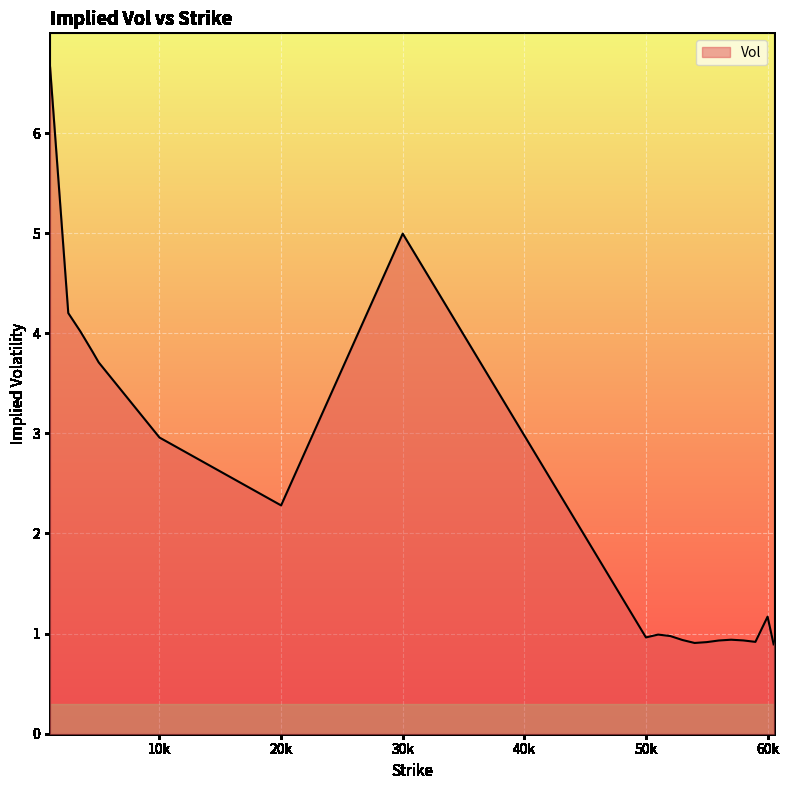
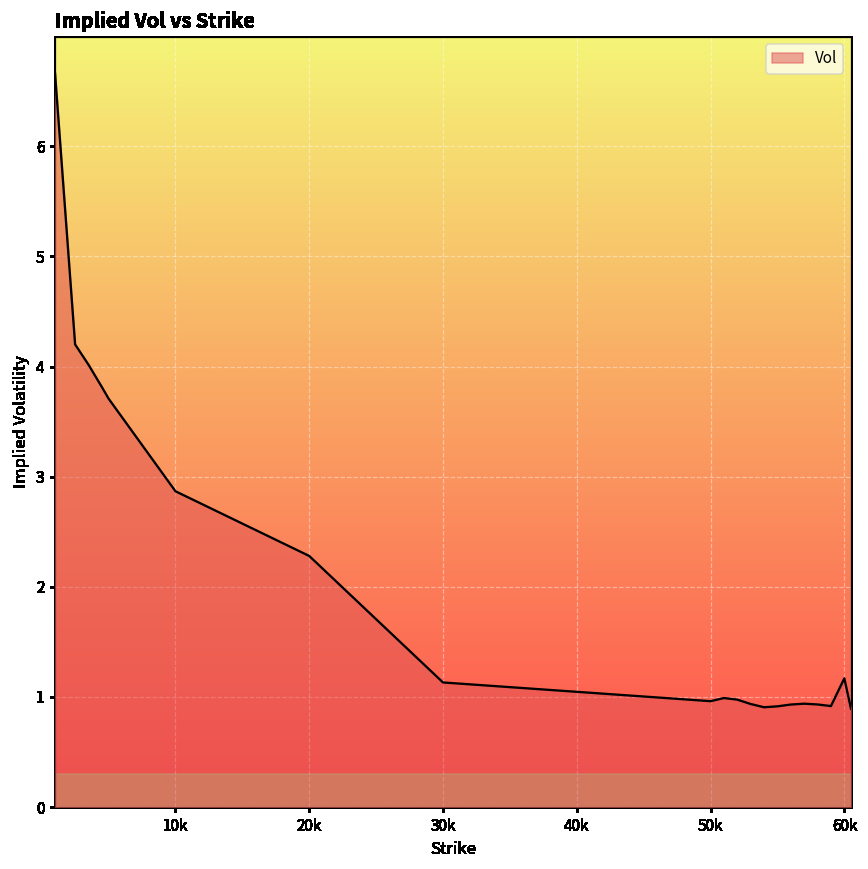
10k: 2.96 -> 2.87
30k: 5.00 -> 1.13
